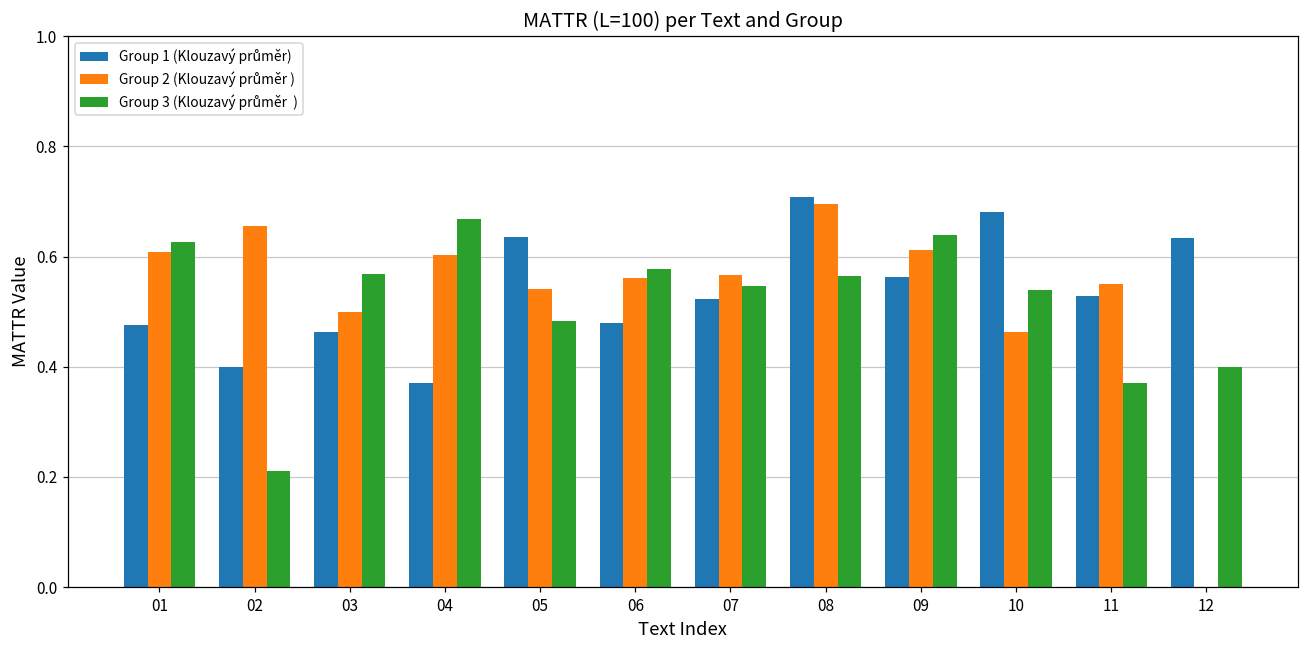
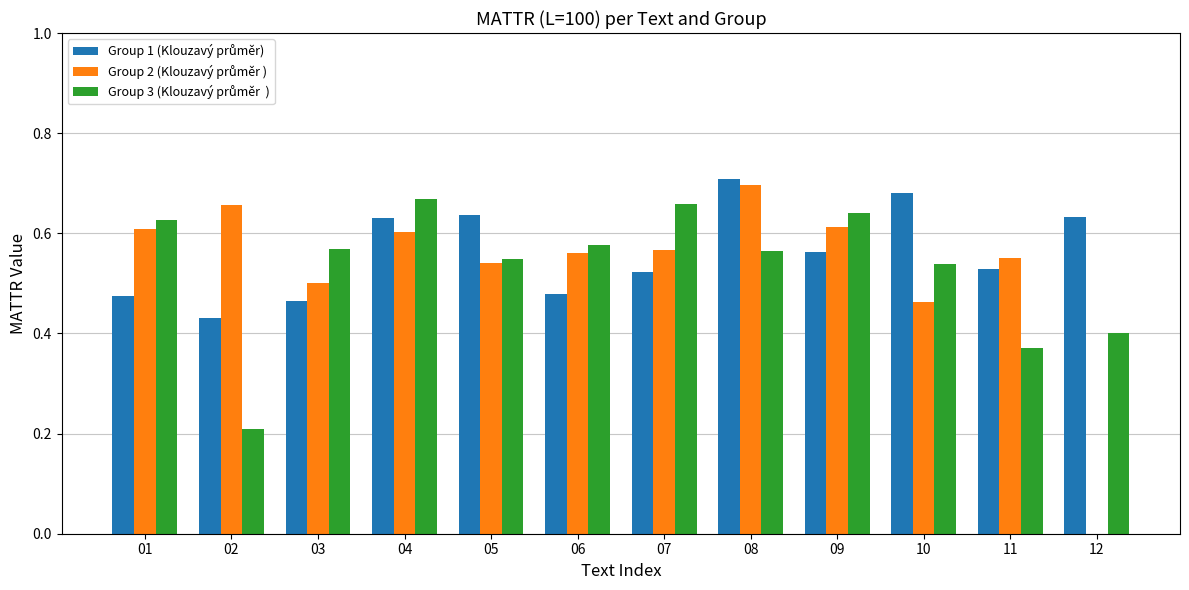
Group 1 (Klouzavý průměr), 02: 0.40 -> 0.43
Group 1 (Klouzavý průměr), 04: 0.37 -> 0.63
Group 3 (Klouzavý průměr ), 05: 0.48 -> 0.55
Group 3 (Klouzavý průměr ), 07: 0.55 -> 0.66
